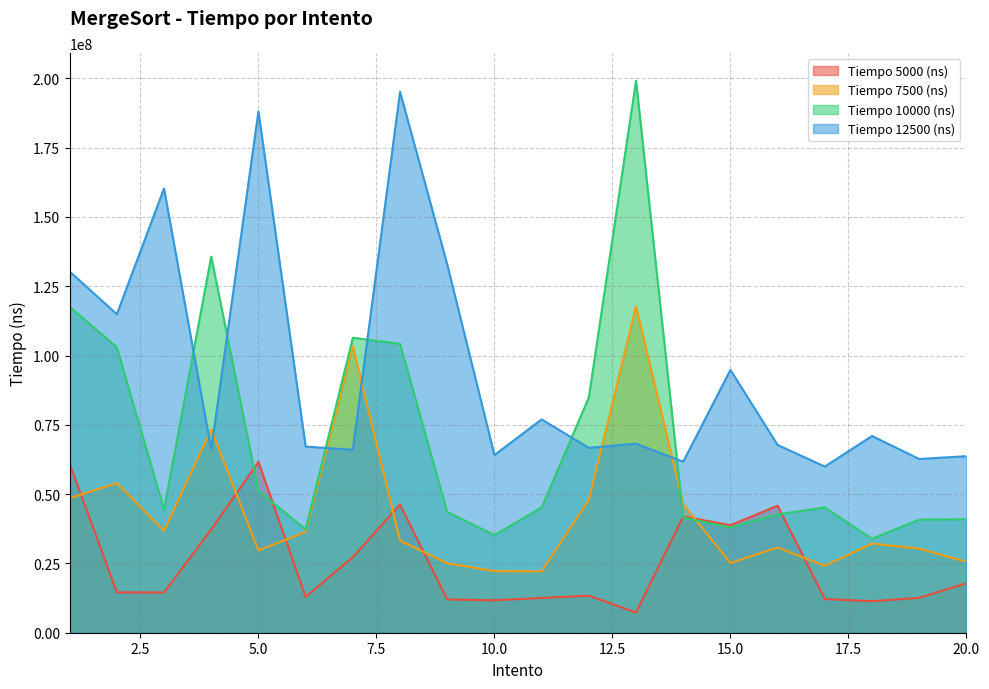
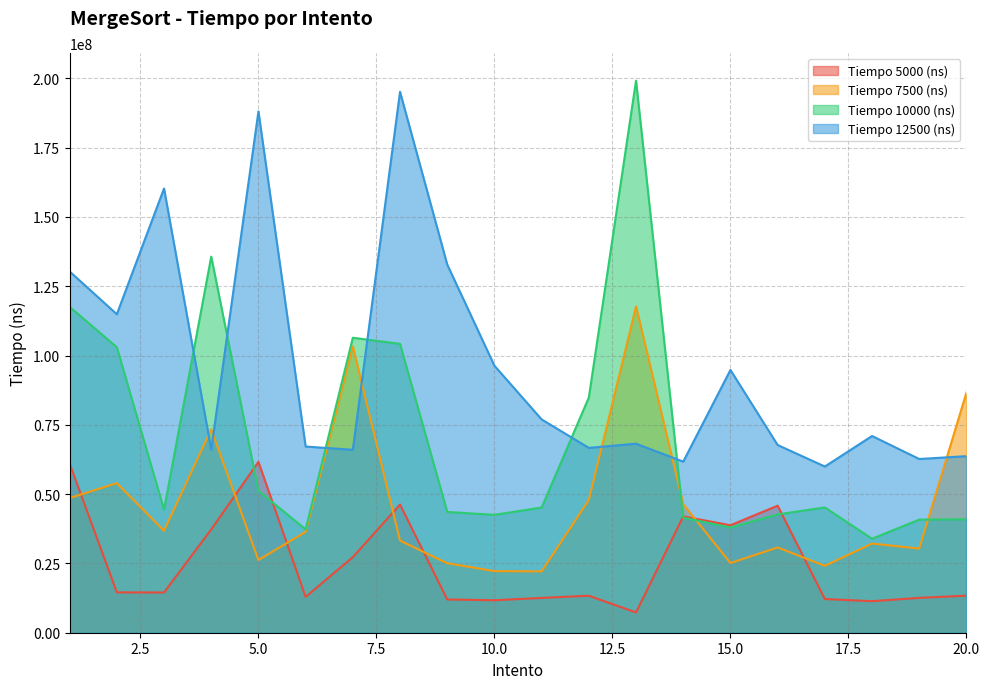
Tiempo 7500 (ns), 5.0: 30000000 -> 26000000
Tiempo 10000 (ns), 10.0: 35000000 -> 43000000
Tiempo 12500 (ns), 10.0: 64000000 -> 96000000
Tiempo 5000 (ns), 20.0: 18000000 -> 13000000
Tiempo 7500 (ns), 20.0: 26000000 -> 87000000
